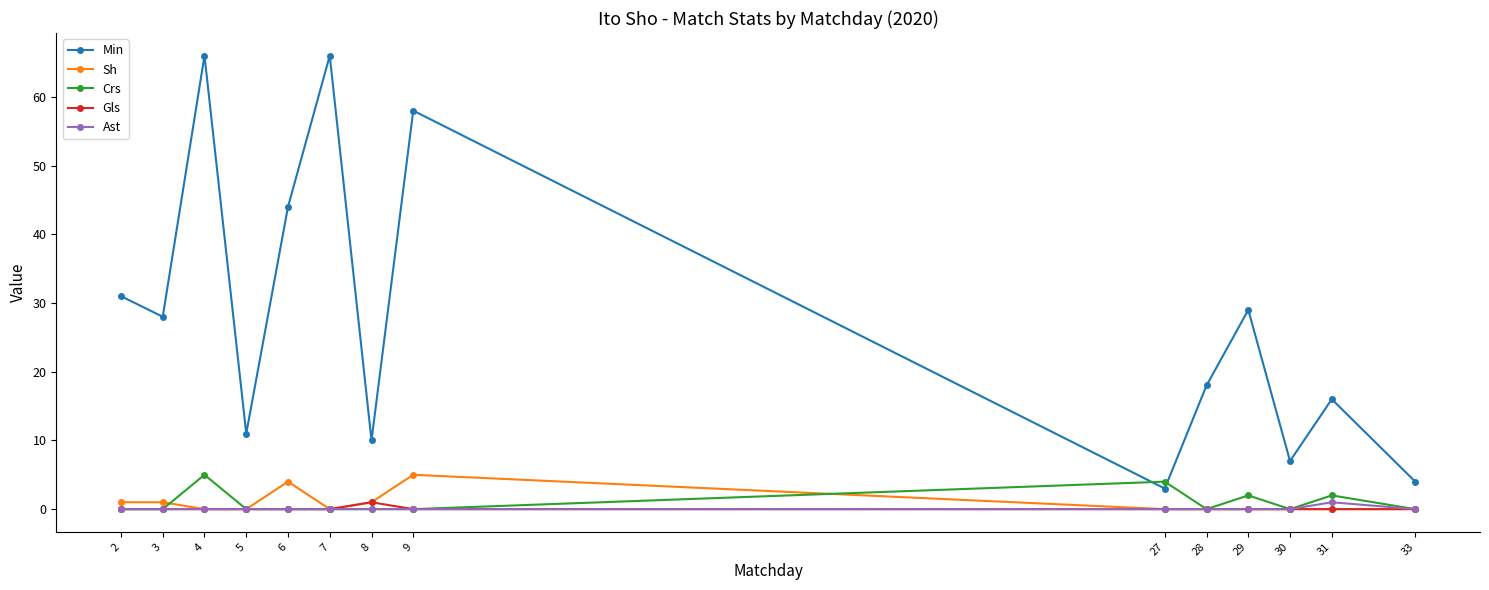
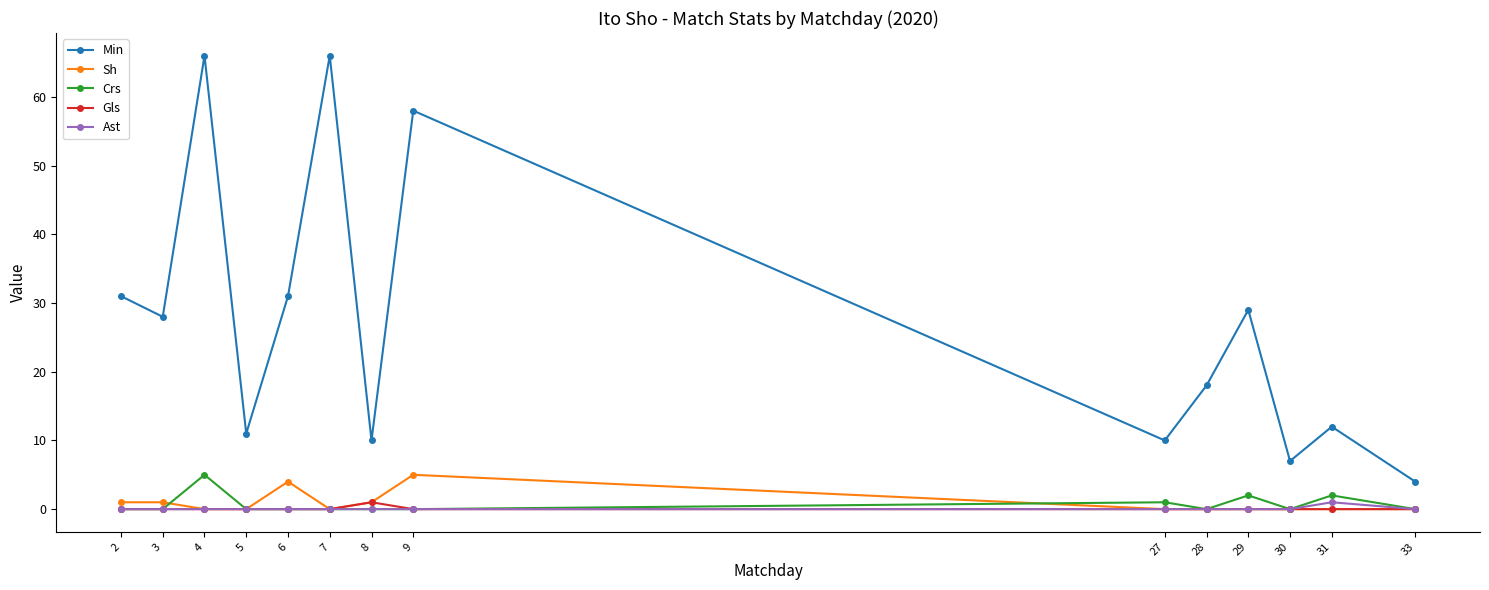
Min, 6: 44 -> 31
Min, 27: 3 -> 10
Crs, 27: 4 -> 1
Min, 31: 16 -> 12
